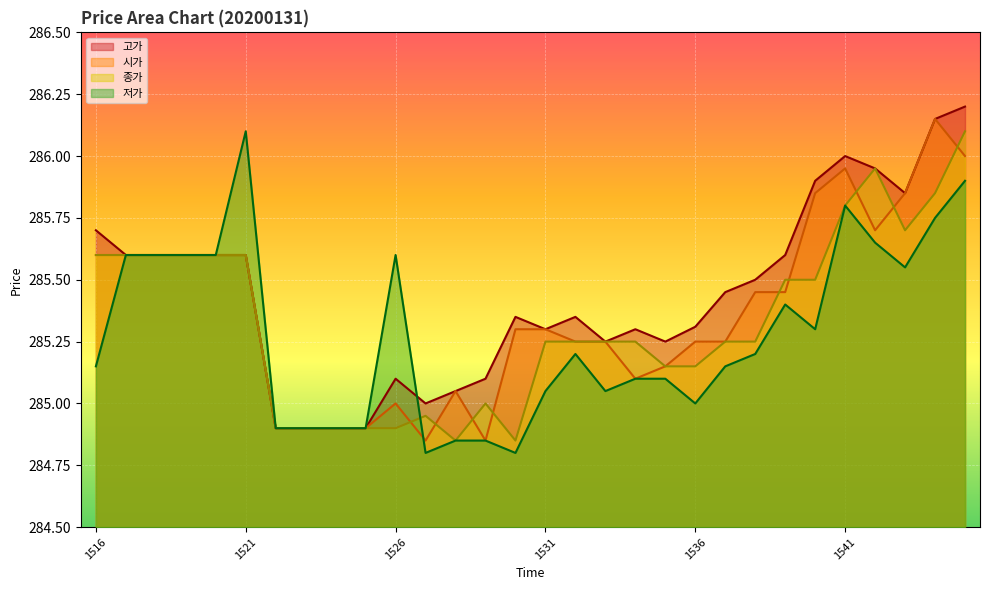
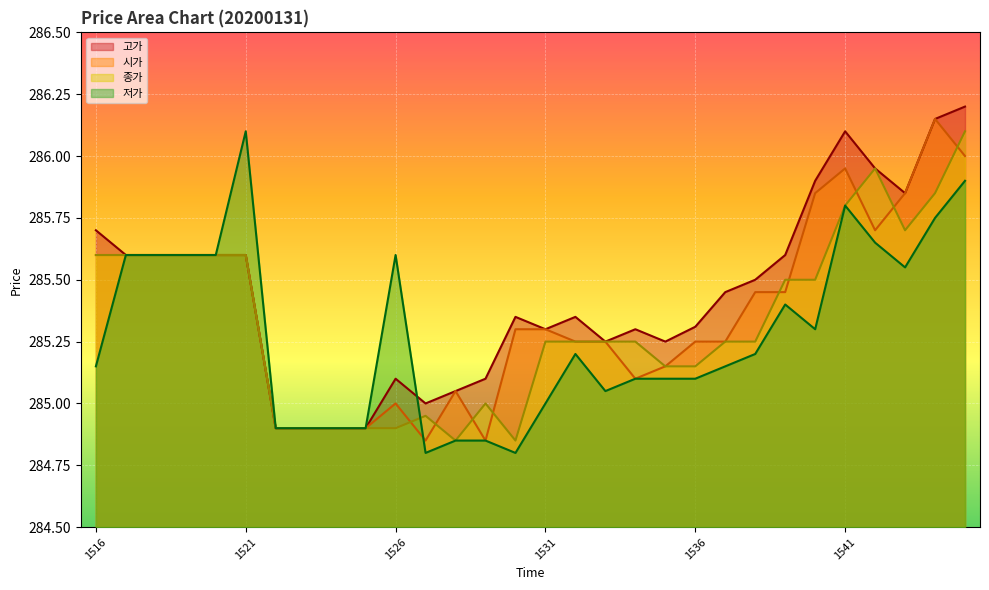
저가, 1531: 285.05 -> 285.00
저가, 1536: 285.0 -> 285.1
고가, 1541: 286.0 -> 286.1
